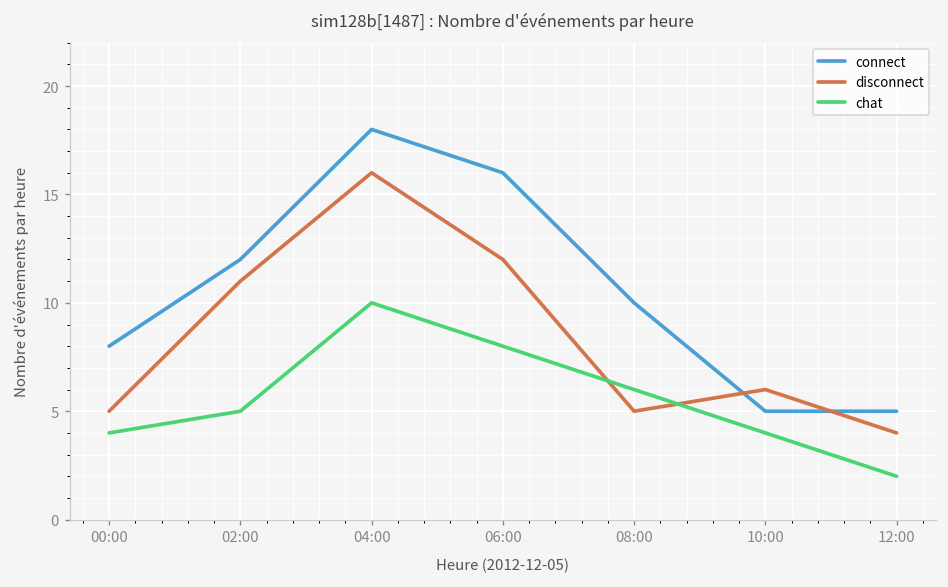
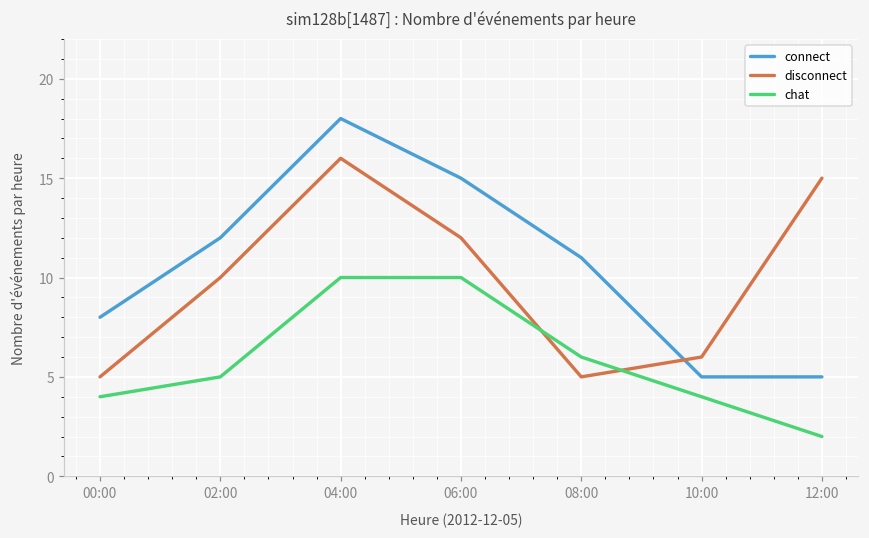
disconnect, 02:00: 11 -> 10
connect, 06:00: 16 -> 15
chat, 06:00: 8 -> 10
connect, 08:00: 10 -> 11
disconnect, 12:00: 4 -> 15
